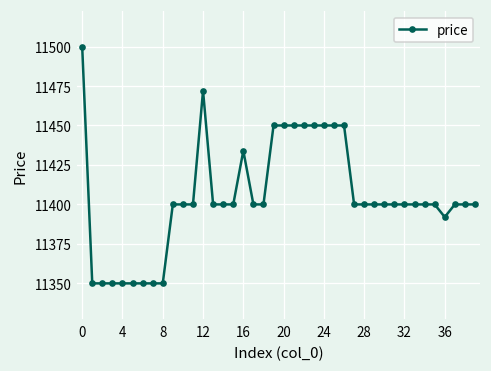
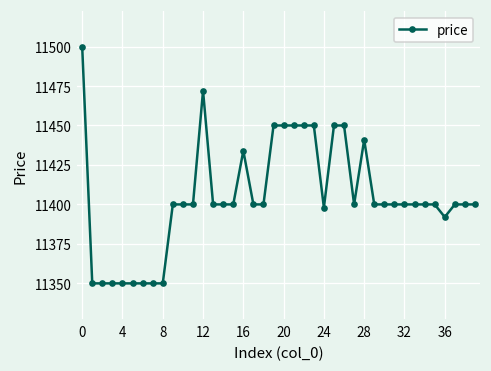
24: 11450 -> 11398
28: 11400 -> 11441
